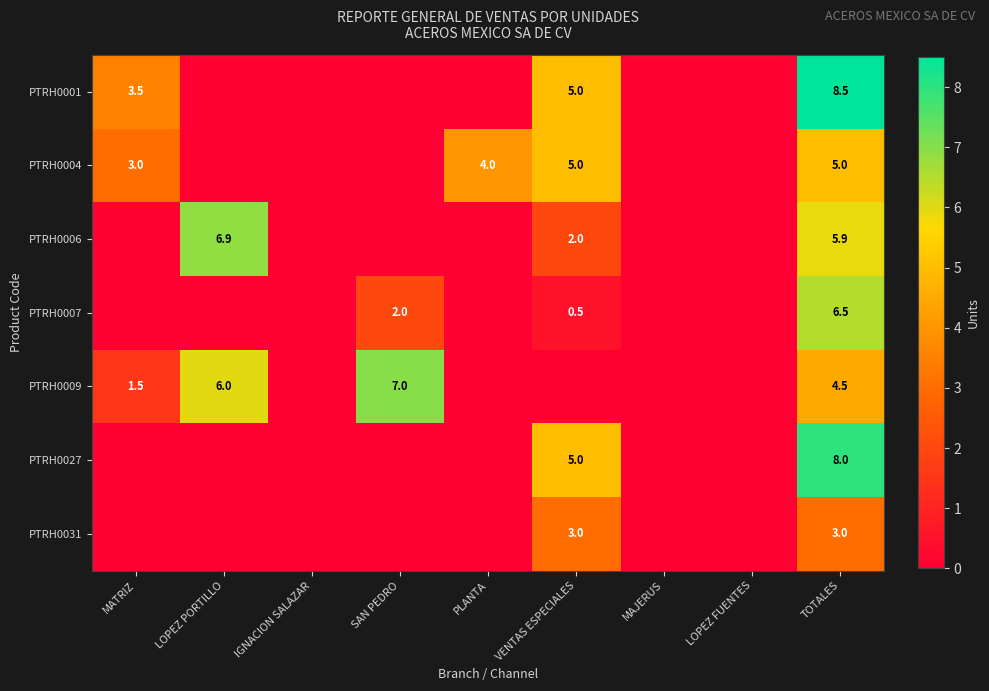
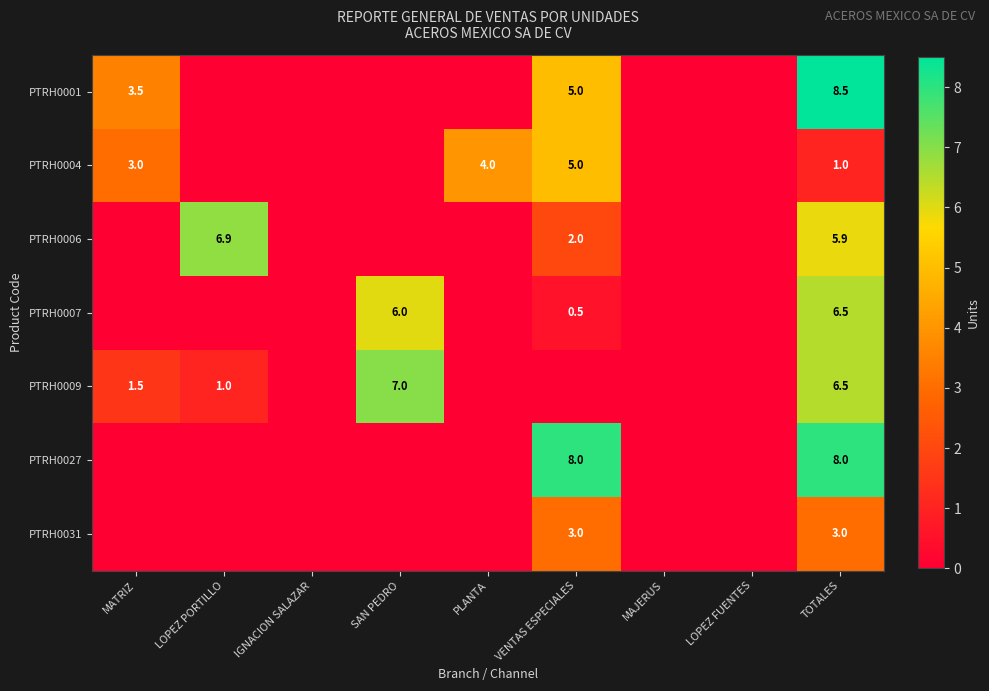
PTRH0004, TOTALES: 5.0 -> 1.0
PTRH0007, SAN PEDRO: 2.0 -> 6.0
PTRH0009, LOPEZ PORTILLO: 6.0 -> 1.0
PTRH0009, TOTALES: 4.5 -> 6.5
PTRH0027, VENTAS ESPECIALES: 5.0 -> 8.0
